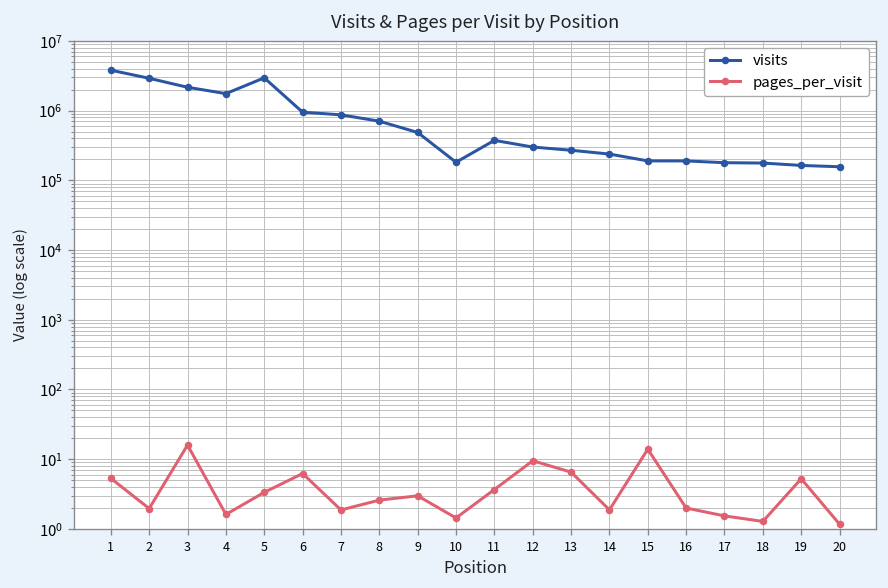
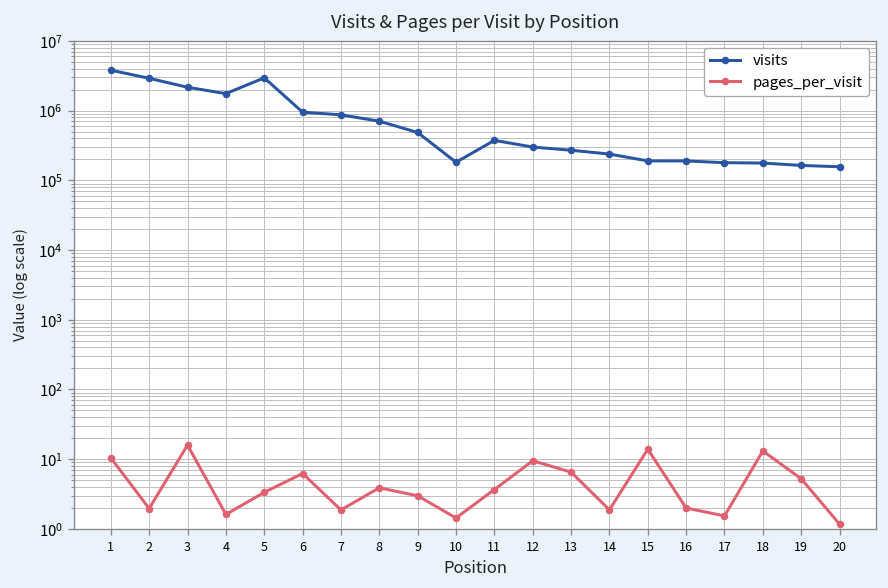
pages_per_visit, 1: 5 -> 10
pages_per_visit, 8: 3 -> 4
pages_per_visit, 18: 1.3 -> 13
